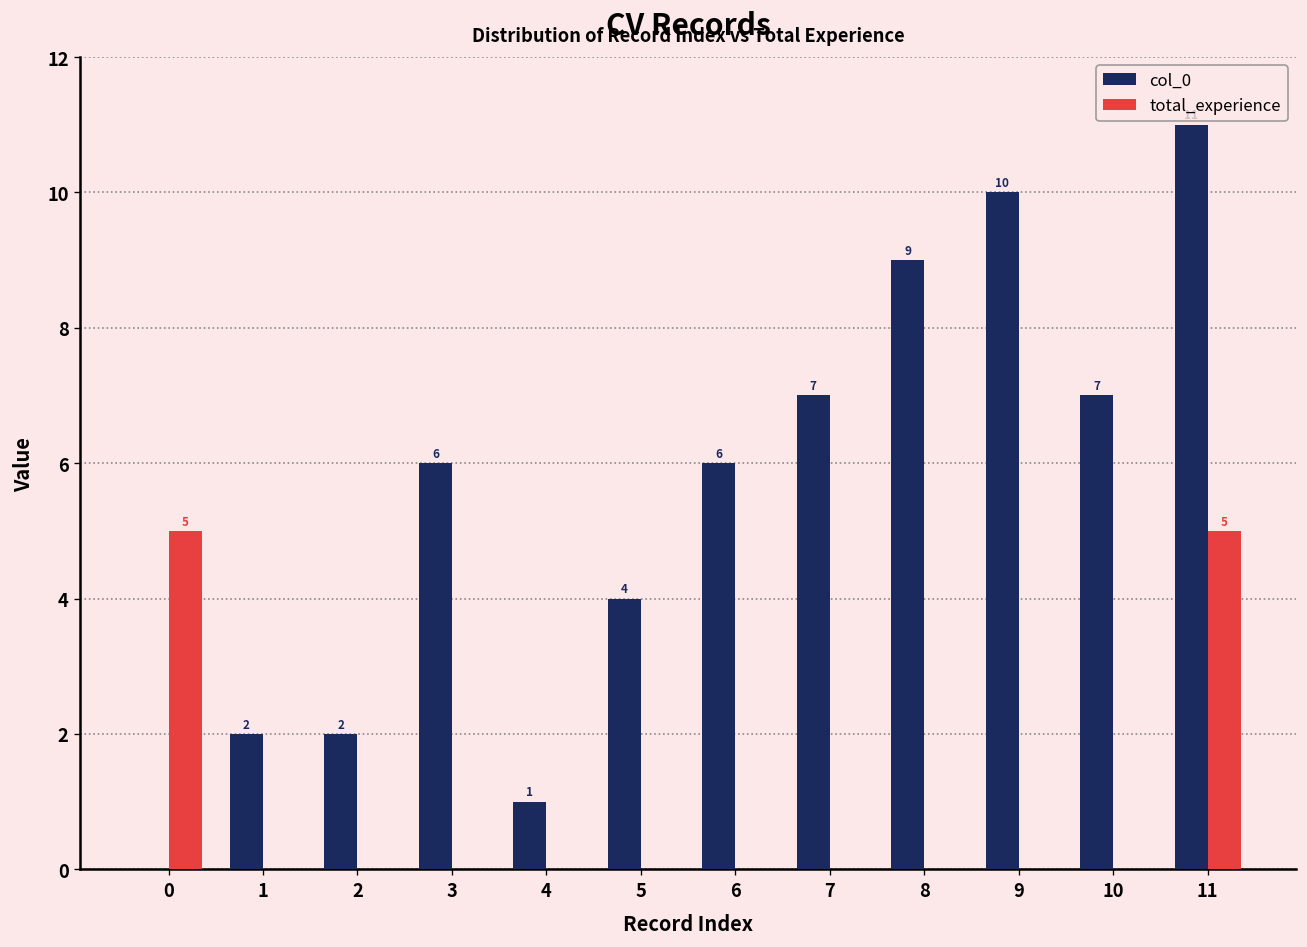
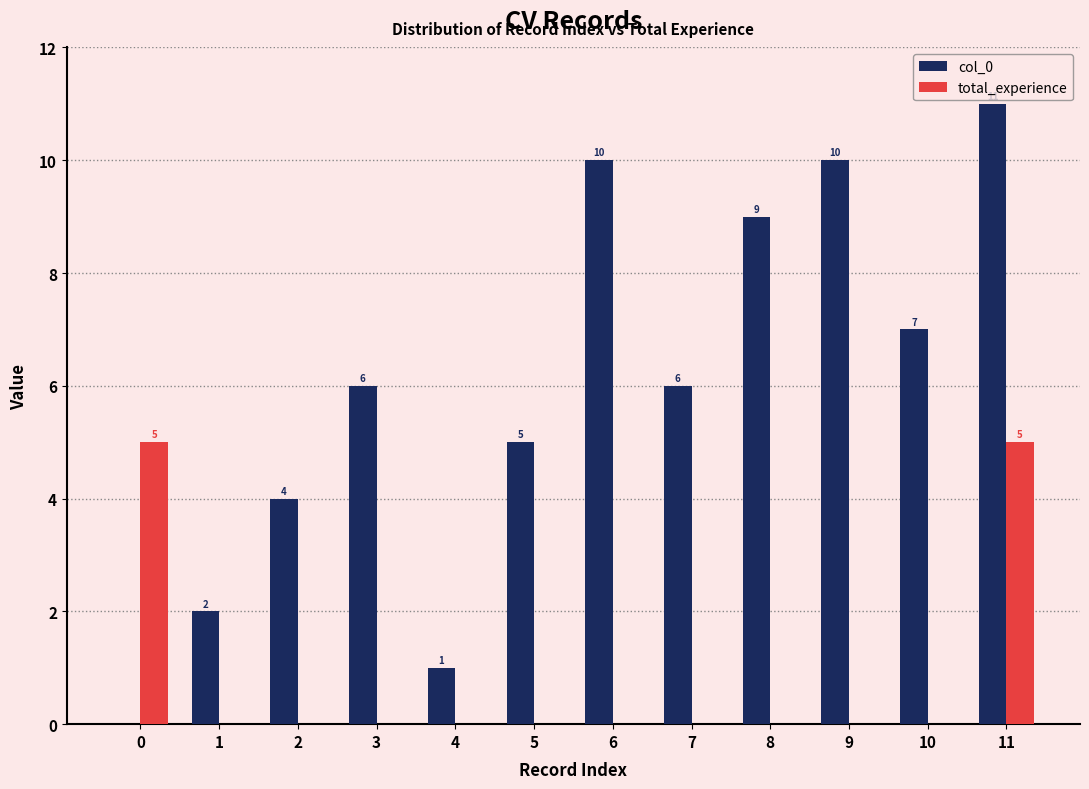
col_0, 2: 2 -> 4
col_0, 5: 4 -> 5
col_0, 6: 6 -> 10
col_0, 7: 7 -> 6
